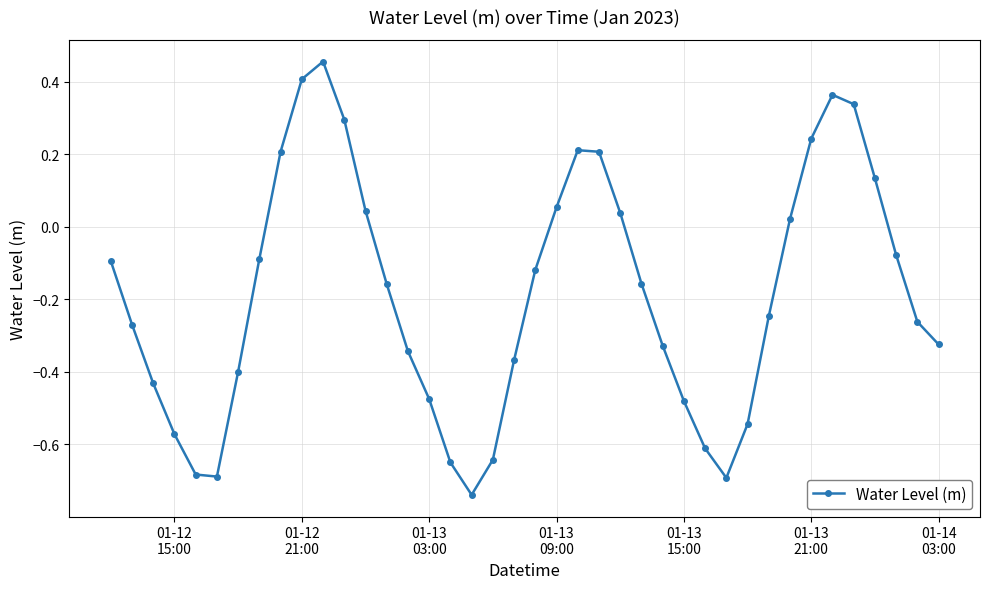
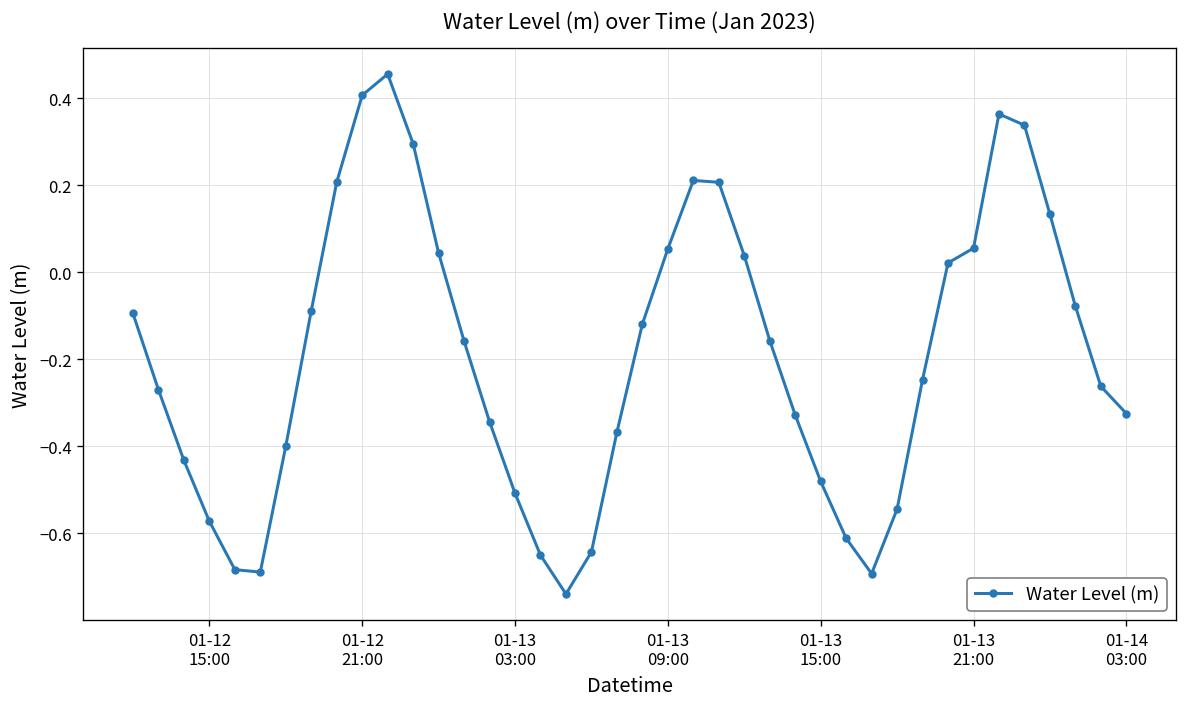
01-13 03:00: -0.48 -> -0.51
01-13 21:00: 0.24 -> 0.06
